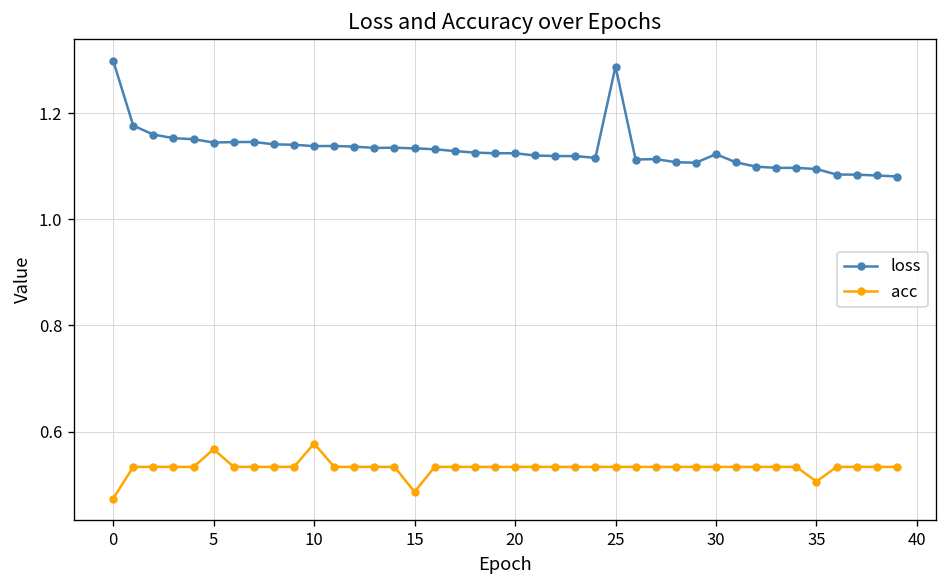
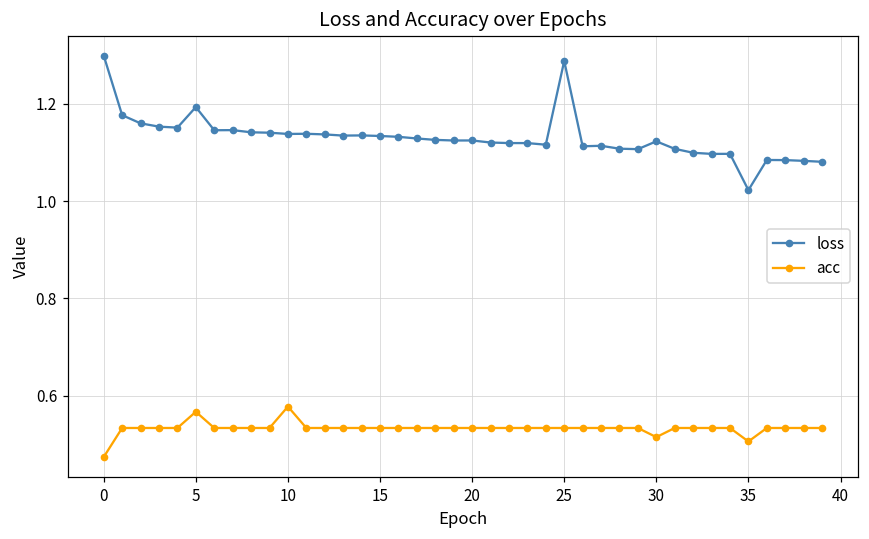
loss, 5: 1.14 -> 1.19
acc, 15: 0.49 -> 0.53
acc, 30: 0.53 -> 0.51
loss, 35: 1.09 -> 1.02
